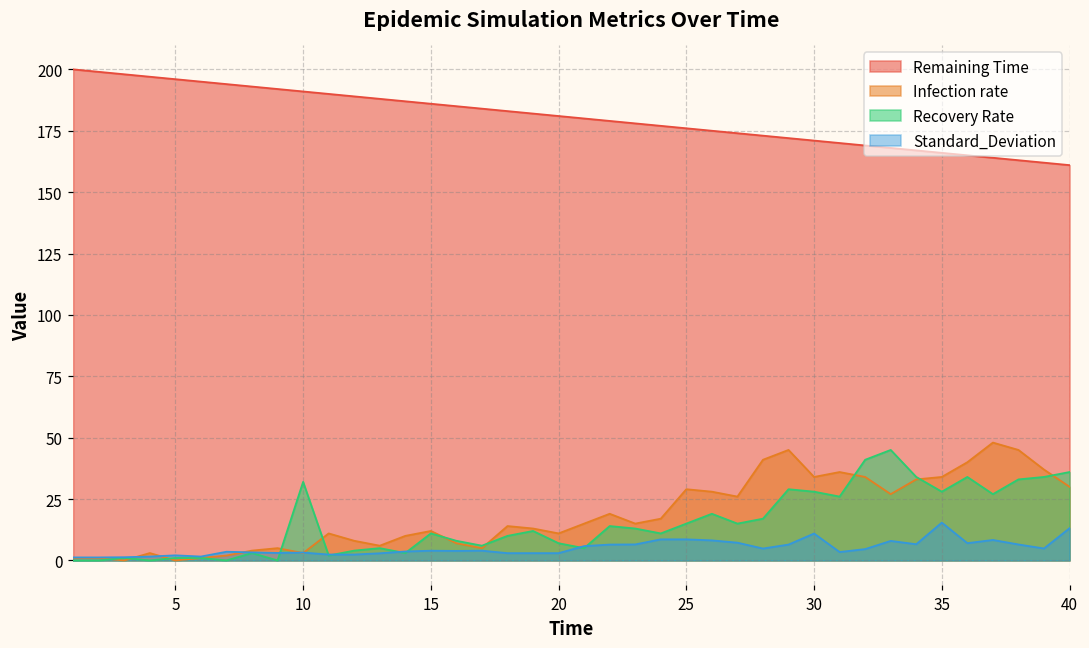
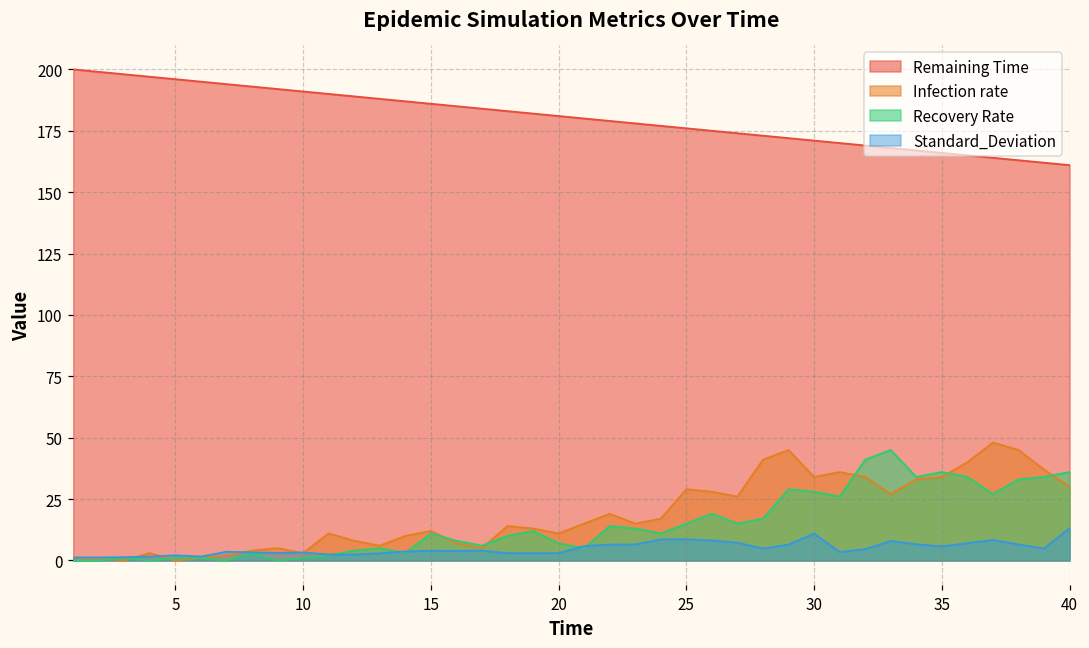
Recovery Rate, 10: 32 -> 1
Recovery Rate, 35: 28 -> 36
Standard_Deviation, 35: 15 -> 6
